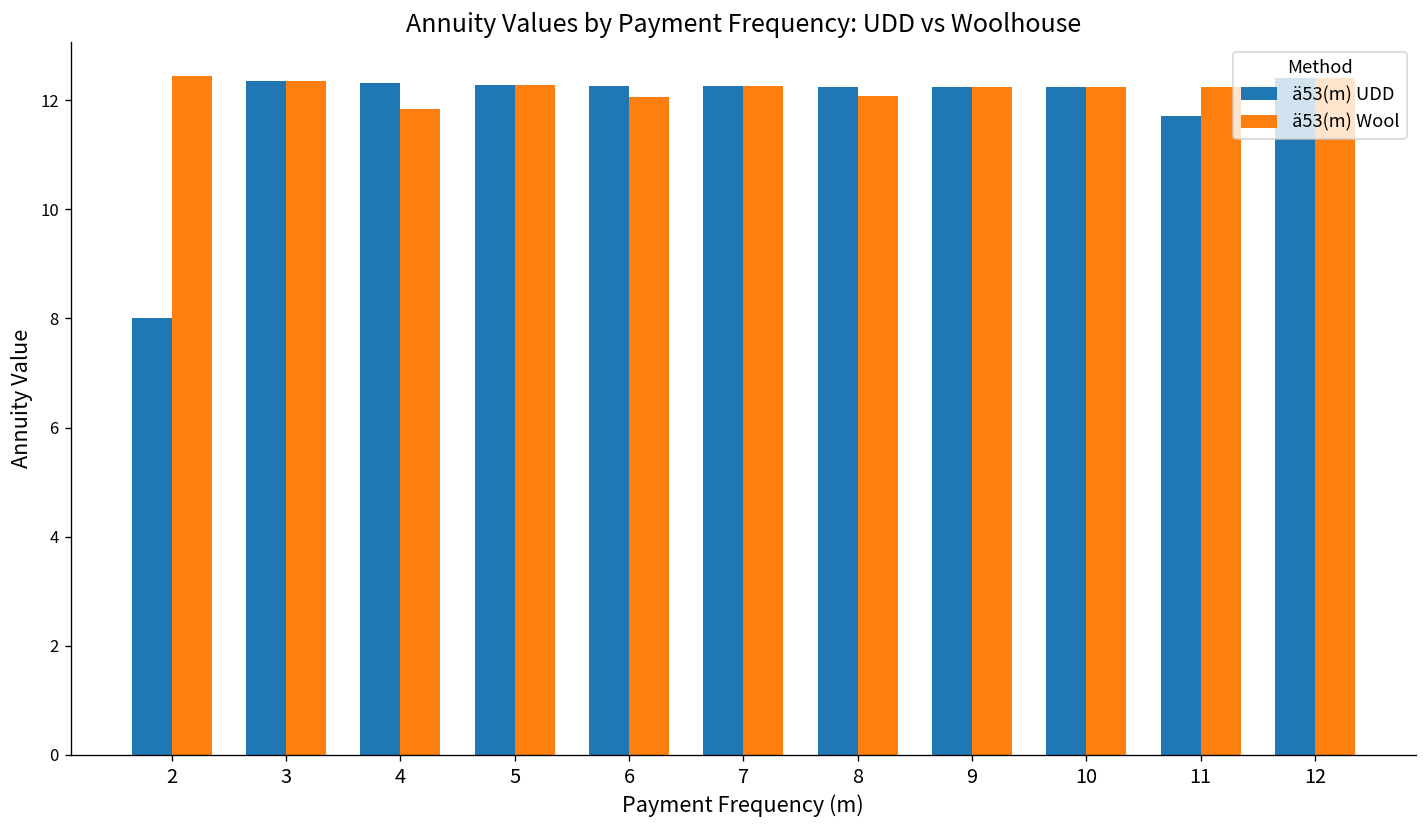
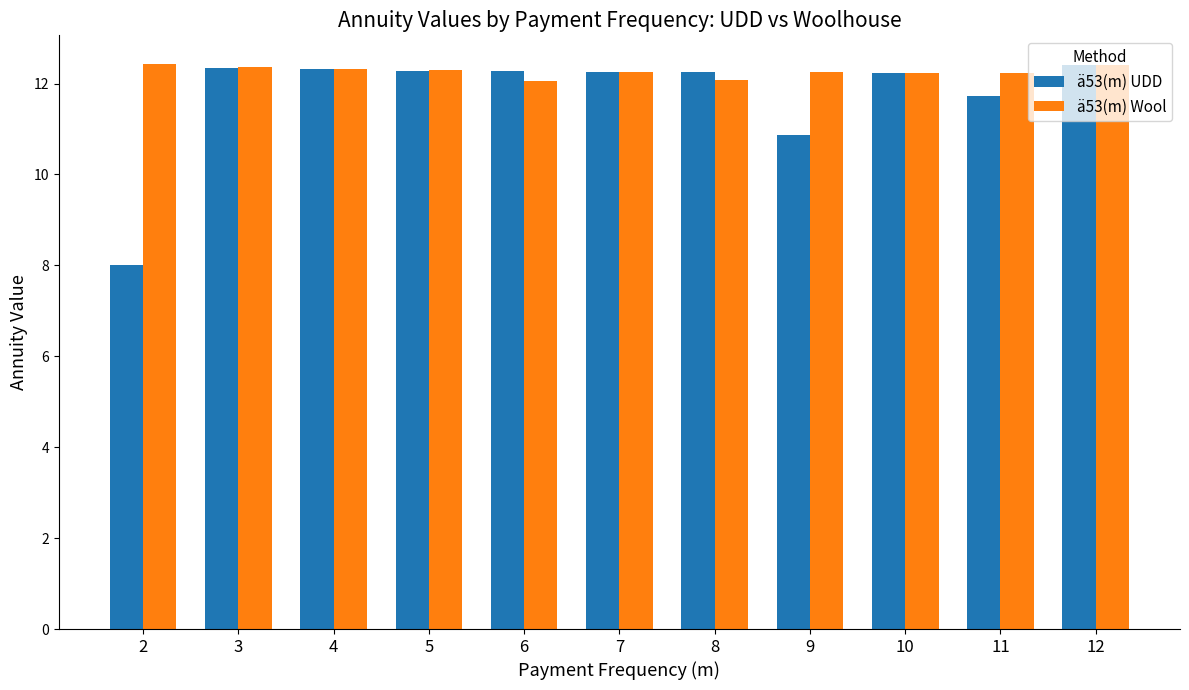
ä53(m) Wool, 4: 11.8 -> 12.3
ä53(m) UDD, 9: 12.2 -> 10.9
